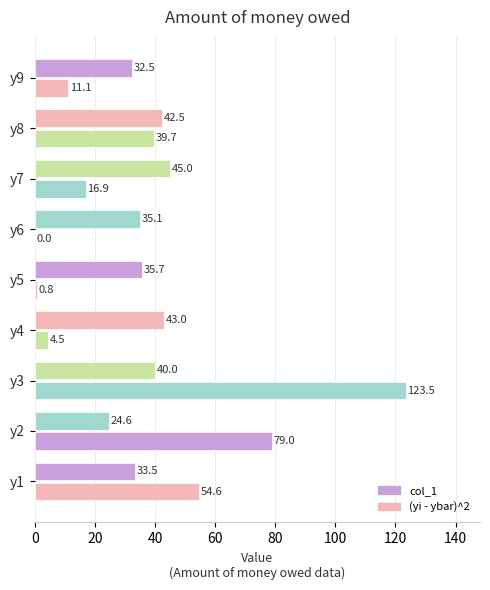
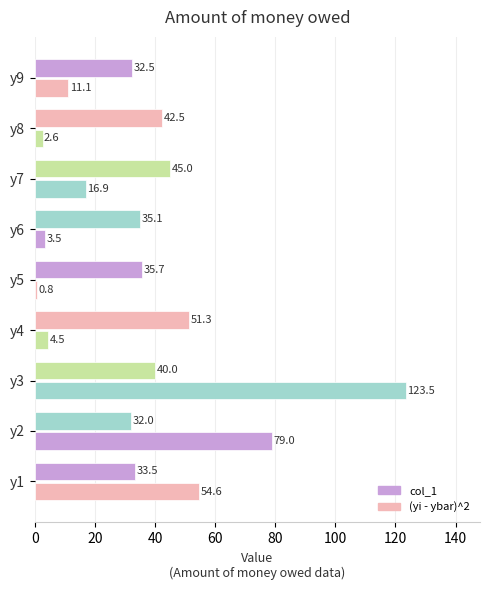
(yi - ybar)^2, y8: 39.7 -> 2.6
(yi - ybar)^2, y6: 0.0 -> 3.5
col_1, y4: 43.0 -> 51.3
col_1, y2: 24.6 -> 32.0
